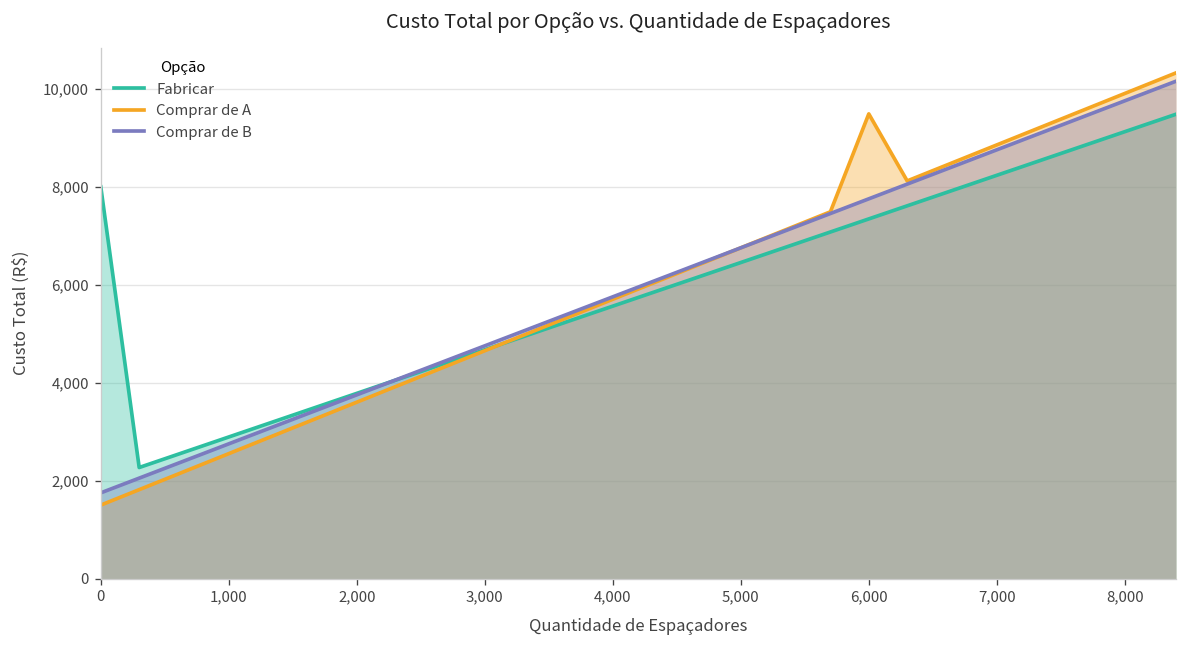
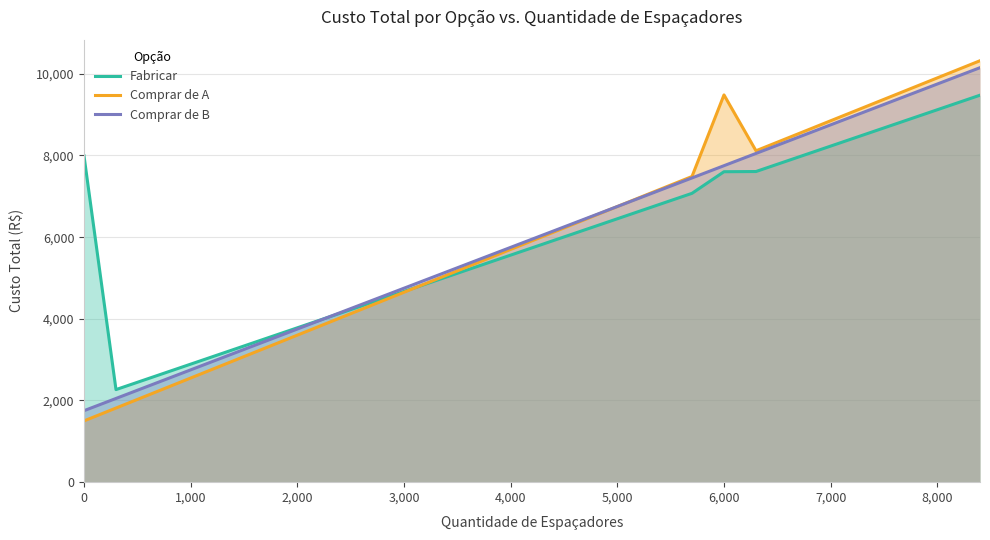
Fabricar, 6,000: 7,300 -> 7,600
